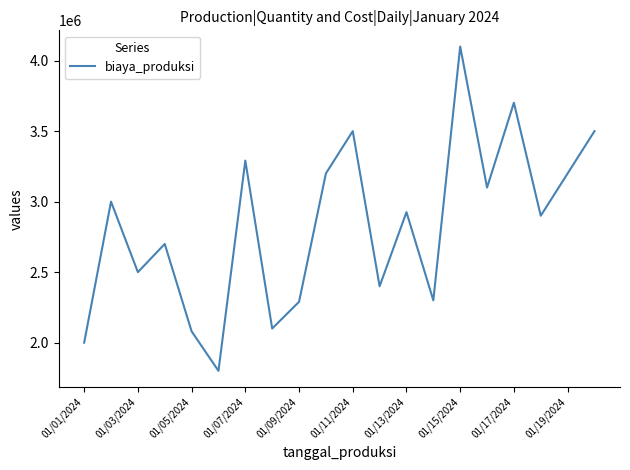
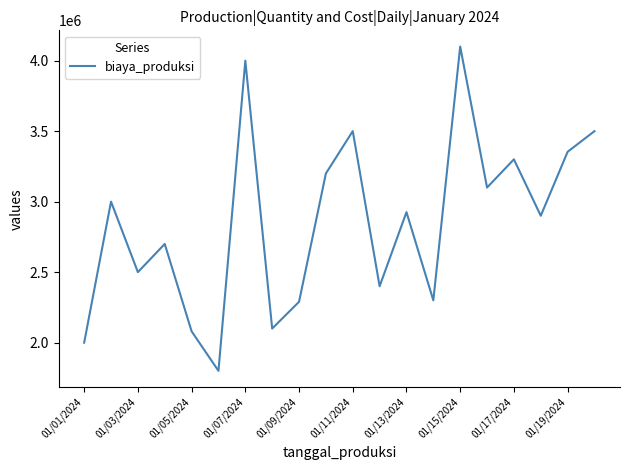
01/07/2024: 3290000 -> 4000000
01/17/2024: 3700000 -> 3300000
01/19/2024: 3200000 -> 3350000
